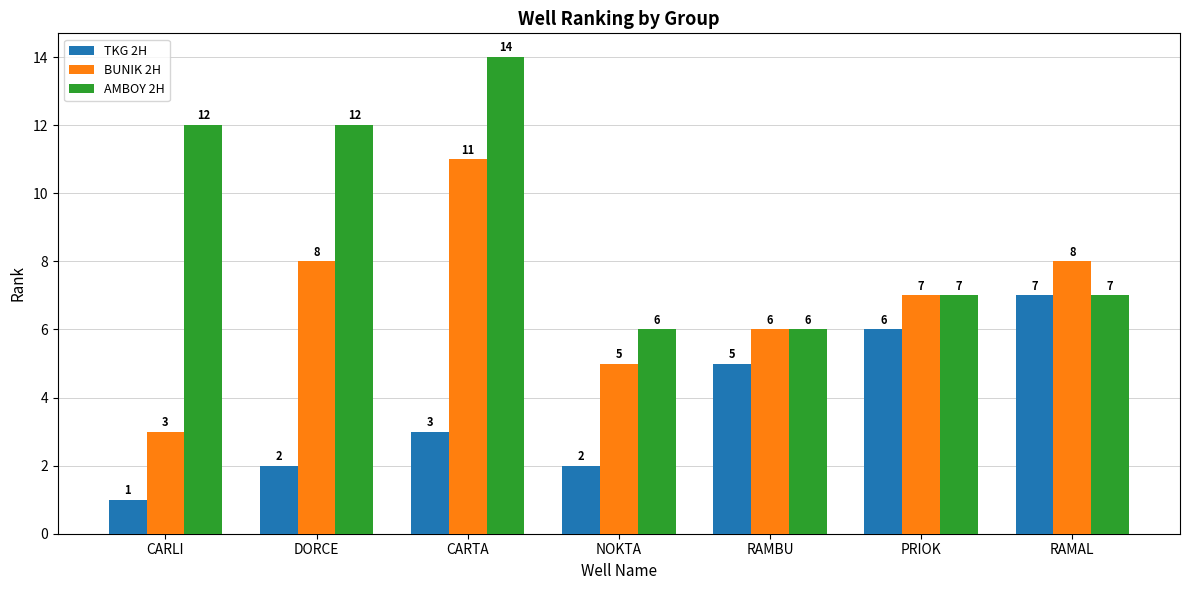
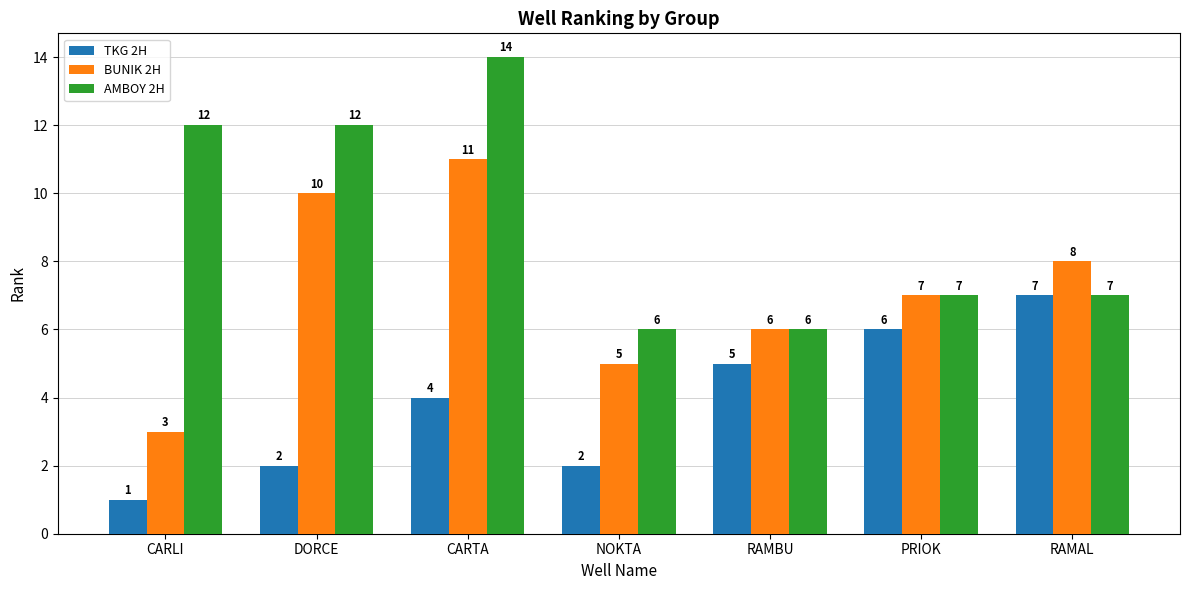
BUNIK 2H, DORCE: 8 -> 10
TKG 2H, CARTA: 3 -> 4
